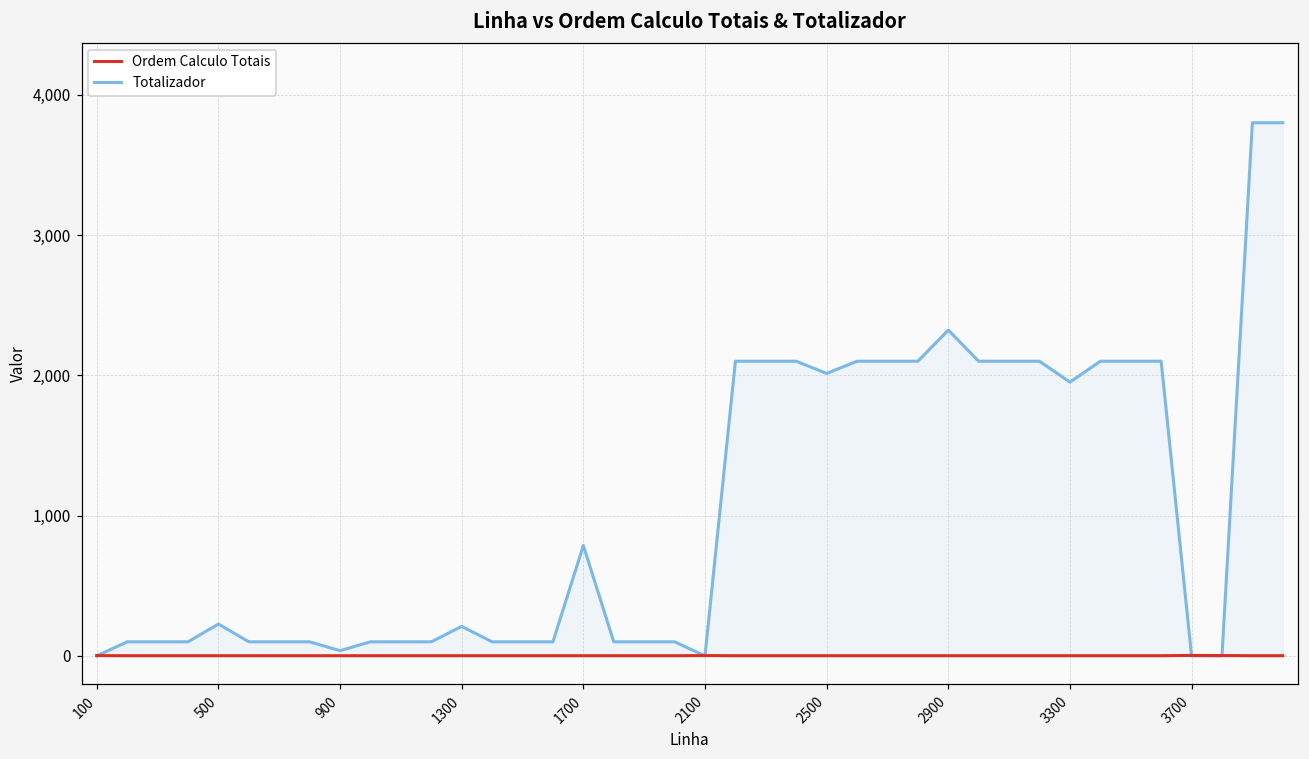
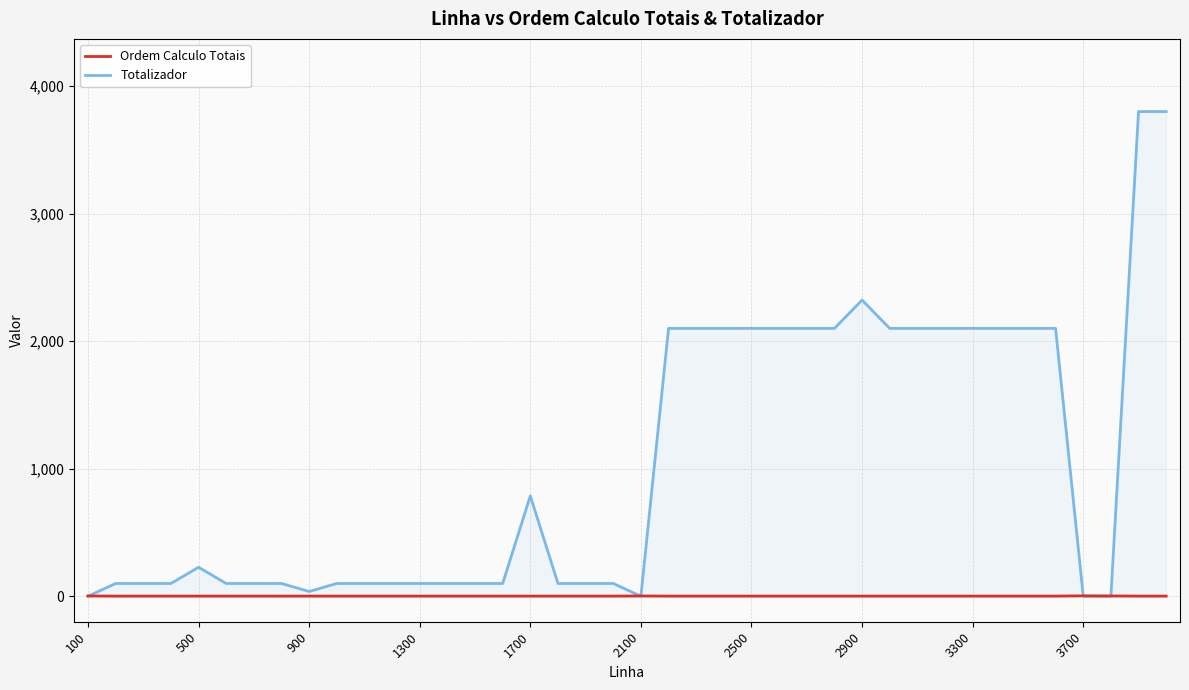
Totalizador, 1300: 210 -> 100
Totalizador, 2500: 2,010 -> 2,100
Totalizador, 3300: 1,950 -> 2,100
